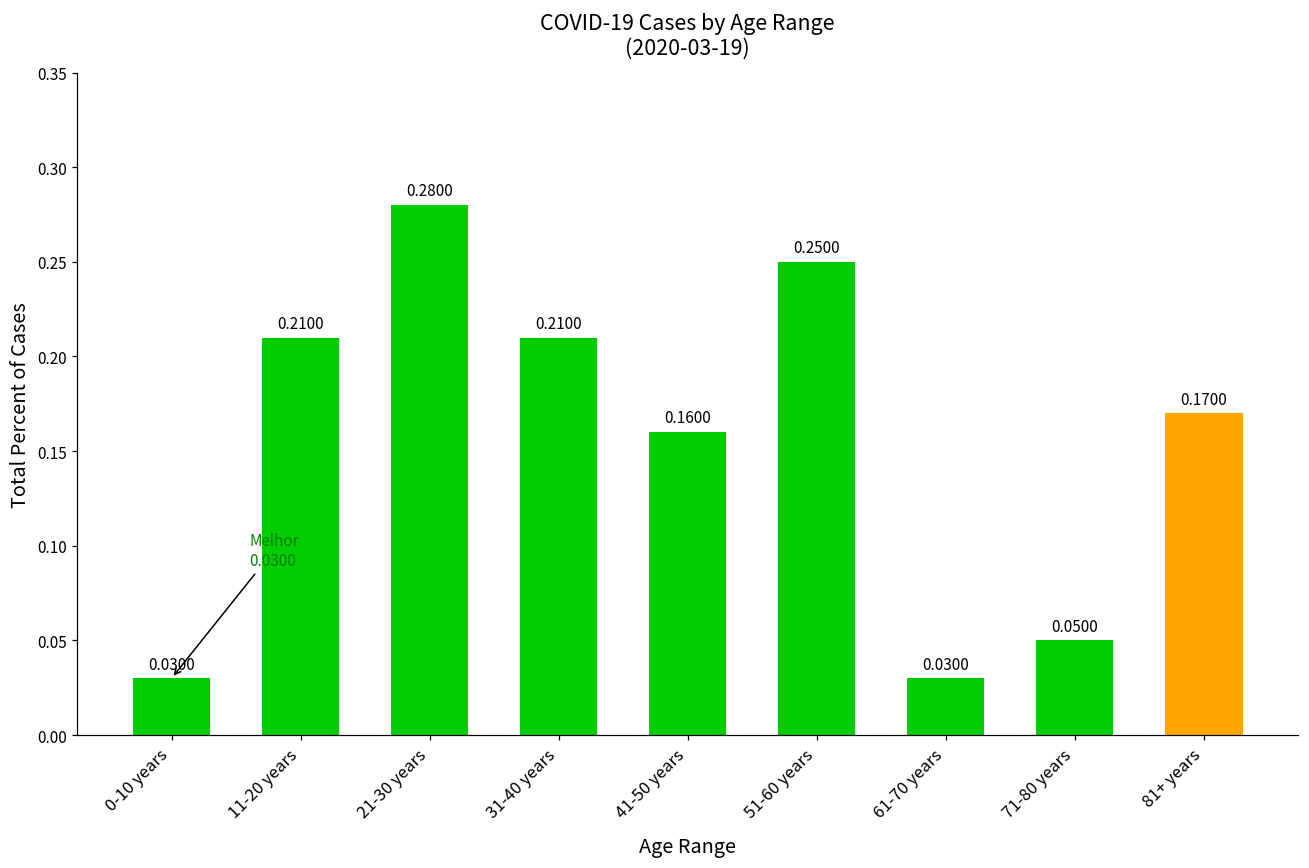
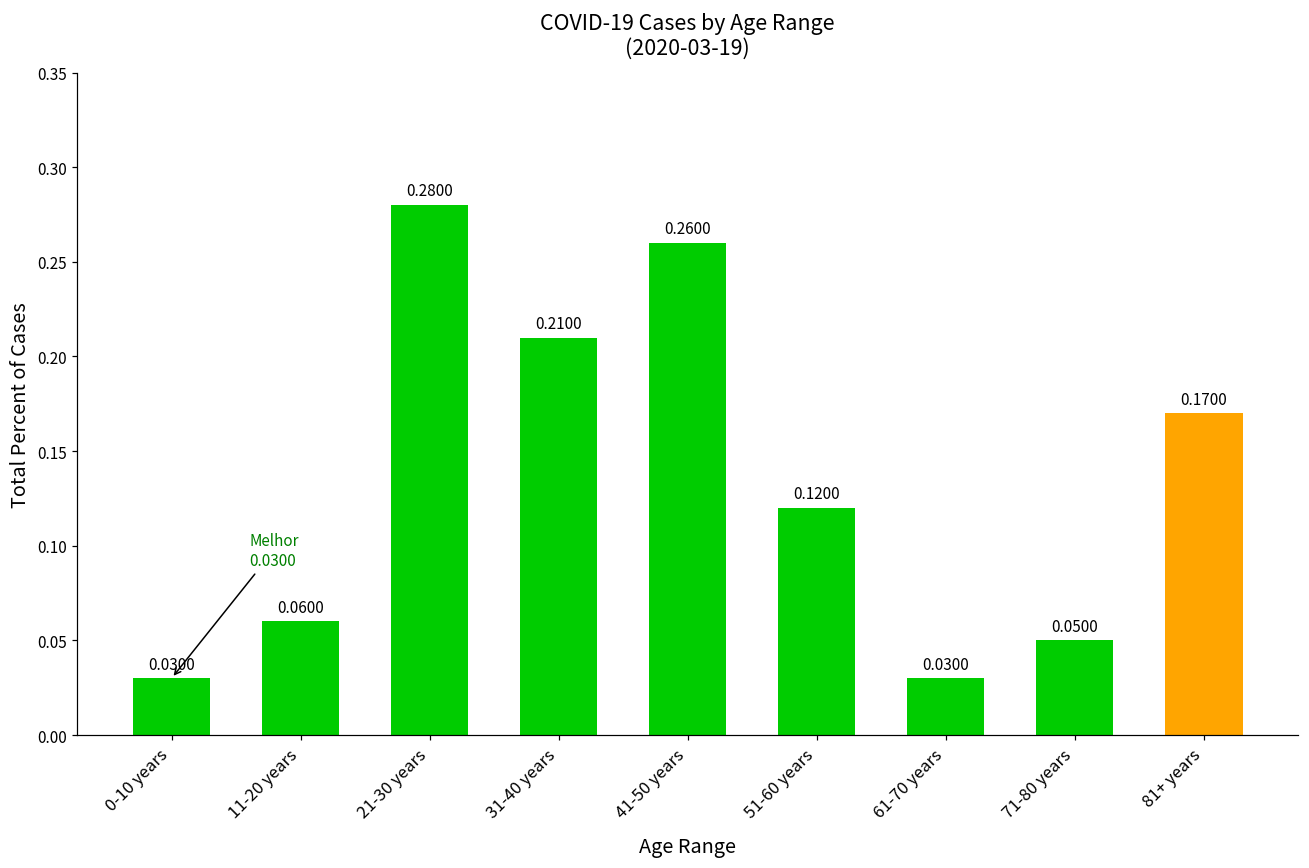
11-20 years: 0.2100 -> 0.0600
41-50 years: 0.1600 -> 0.2600
51-60 years: 0.2500 -> 0.1200
